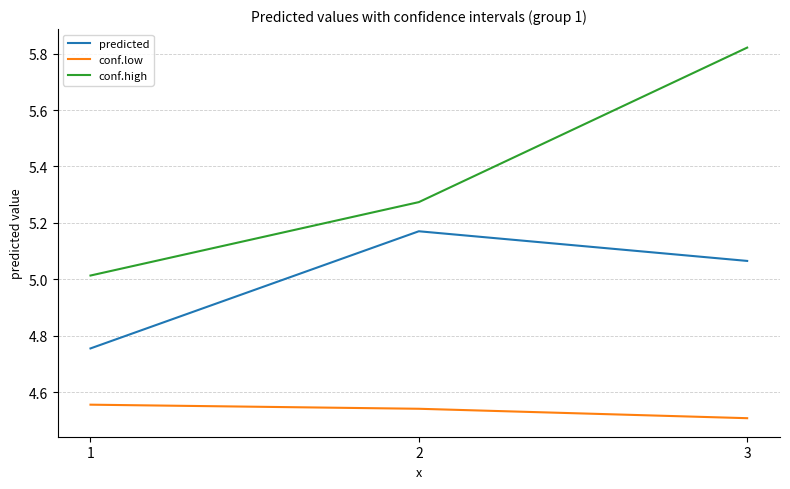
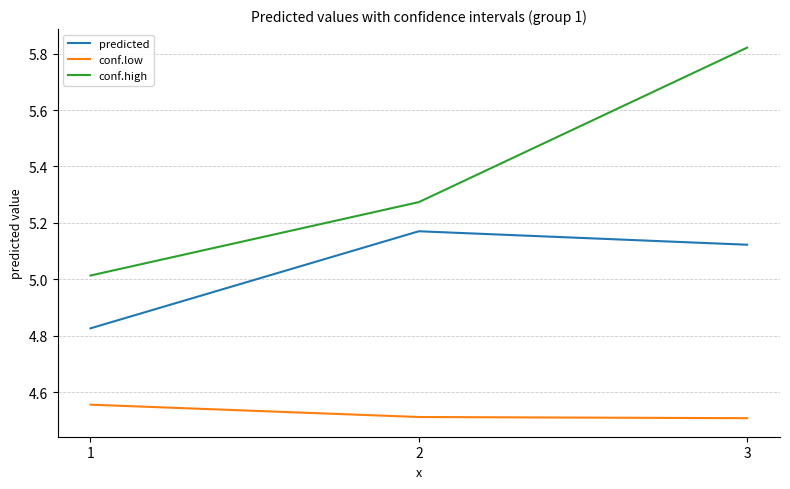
predicted, 1: 4.76 -> 4.83
conf.low, 2: 4.54 -> 4.51
predicted, 3: 5.07 -> 5.12
